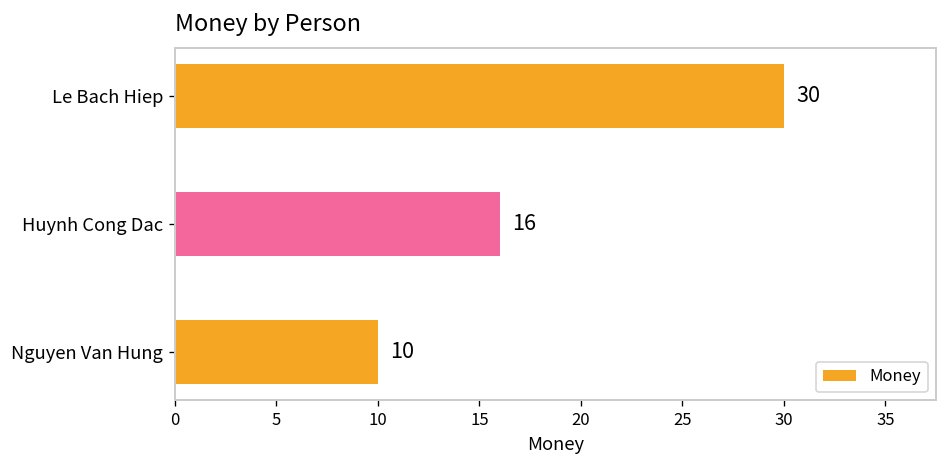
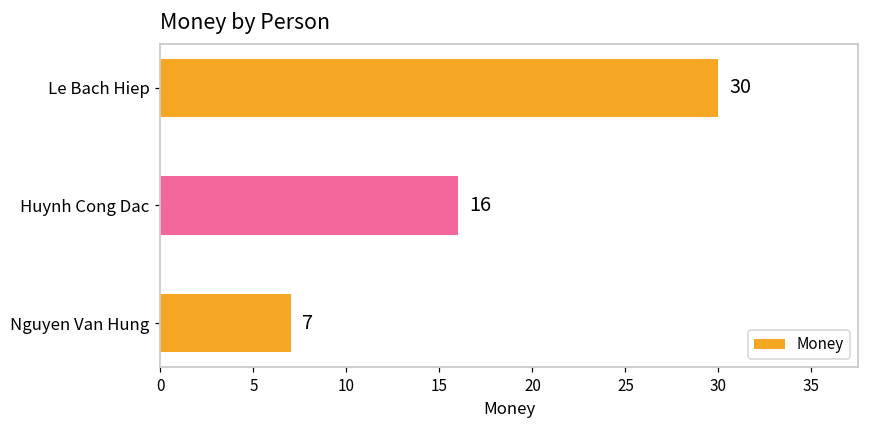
Nguyen Van Hung: 10 -> 7
